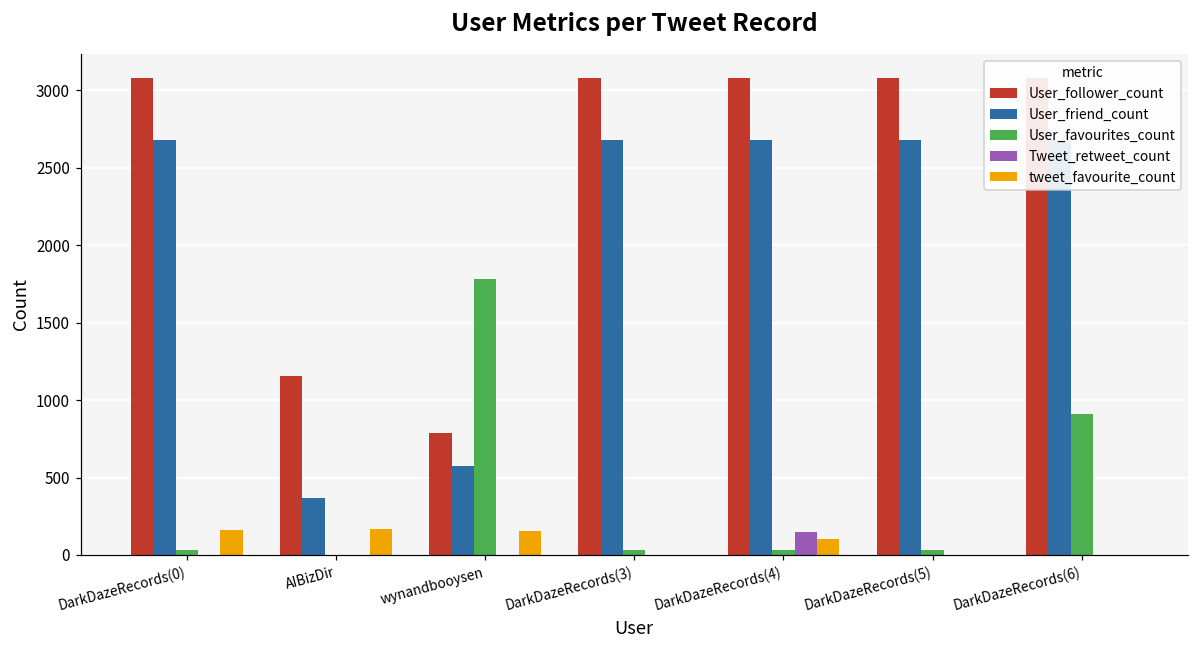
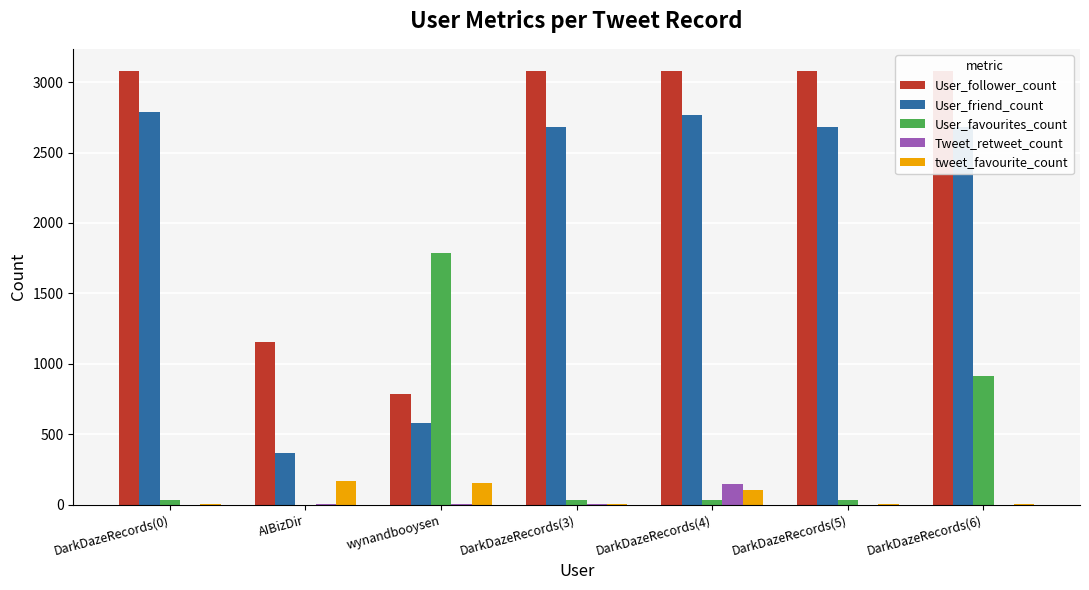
User_friend_count, DarkDazeRecords(0): 2680 -> 2790
tweet_favourite_count, DarkDazeRecords(0): 160 -> 0
User_friend_count, DarkDazeRecords(4): 2680 -> 2770
